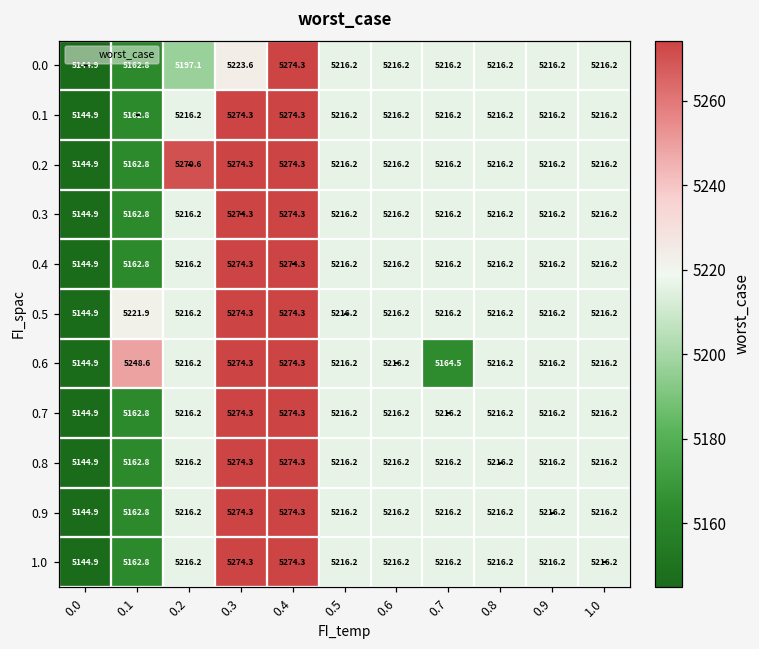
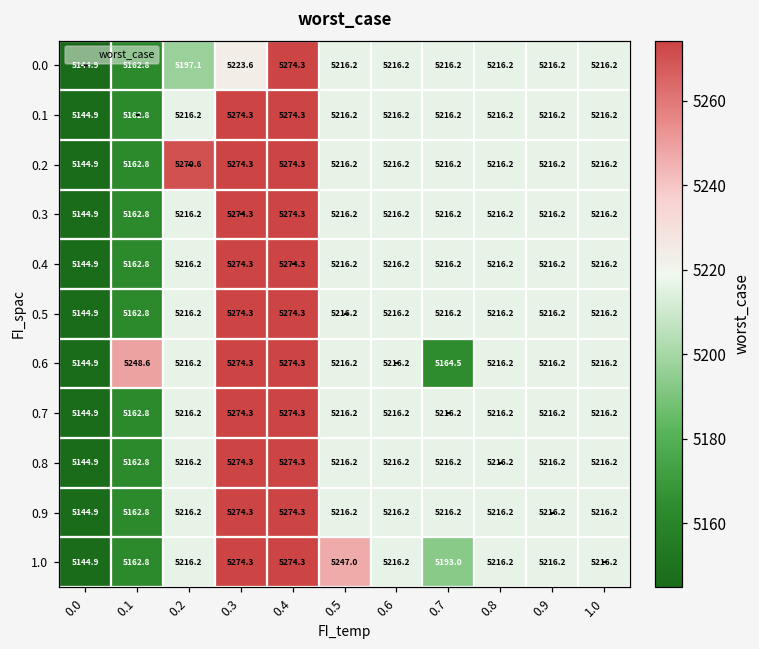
0.5, 0.1: 5221.9 -> 5162.8
1.0, 0.5: 5216.2 -> 5247.0
1.0, 0.7: 5216.2 -> 5193.0
